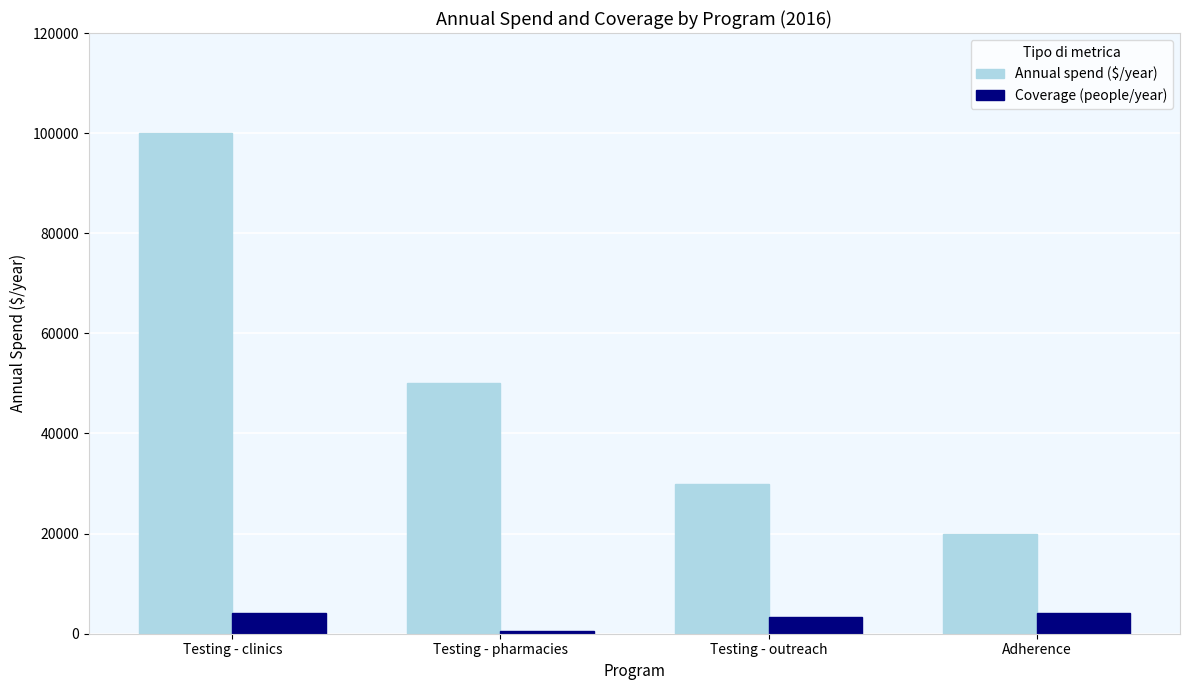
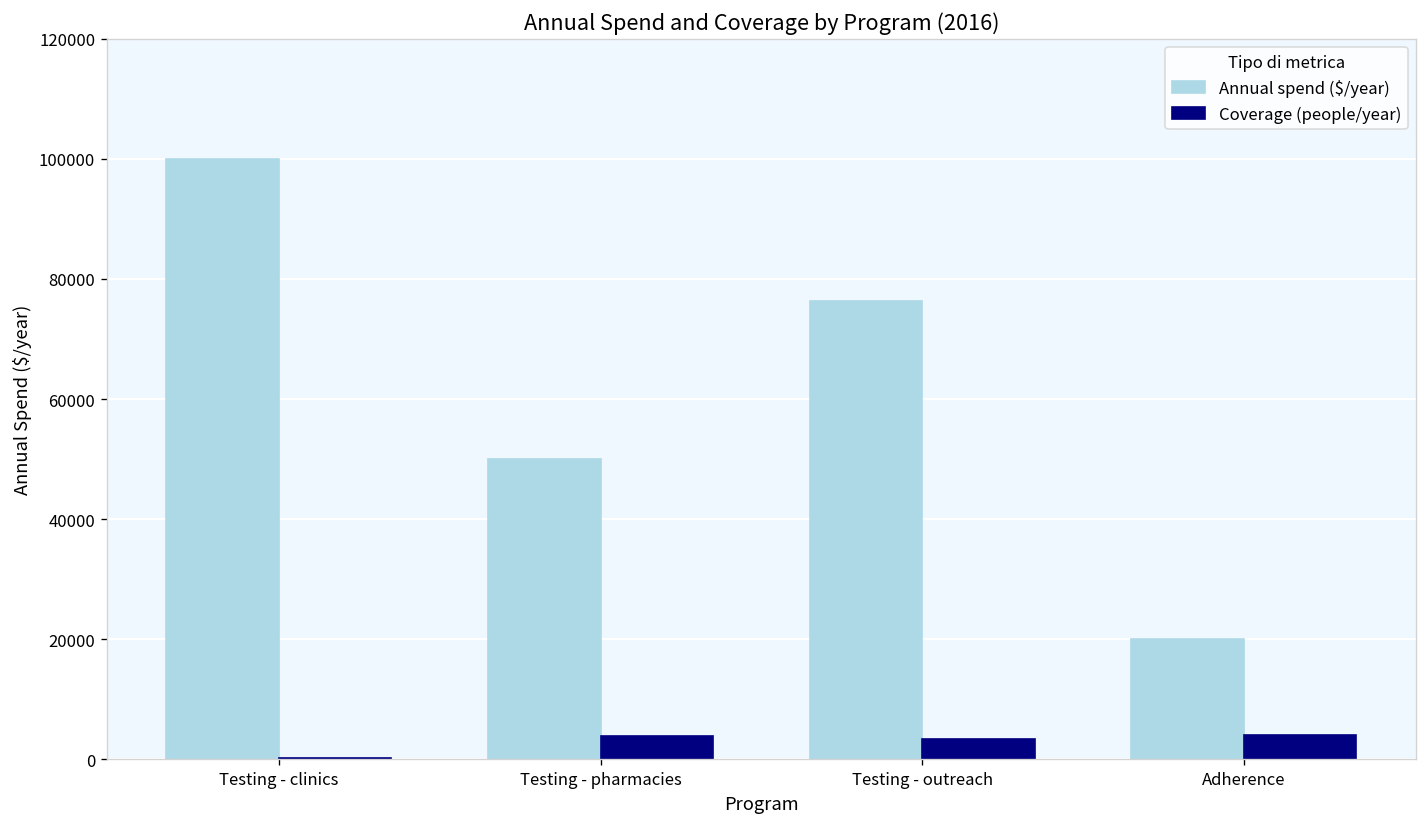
Coverage (people/year), Testing - clinics: 4000 -> 0
Coverage (people/year), Testing - pharmacies: 1000 -> 4000
Annual spend ($/year), Testing - outreach: 30000 -> 76000
